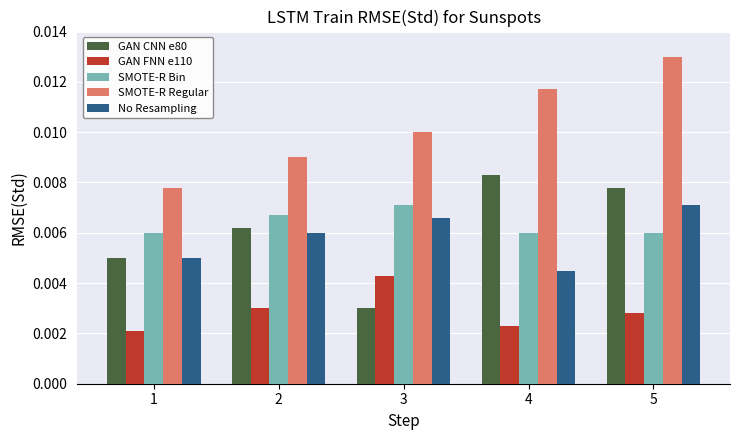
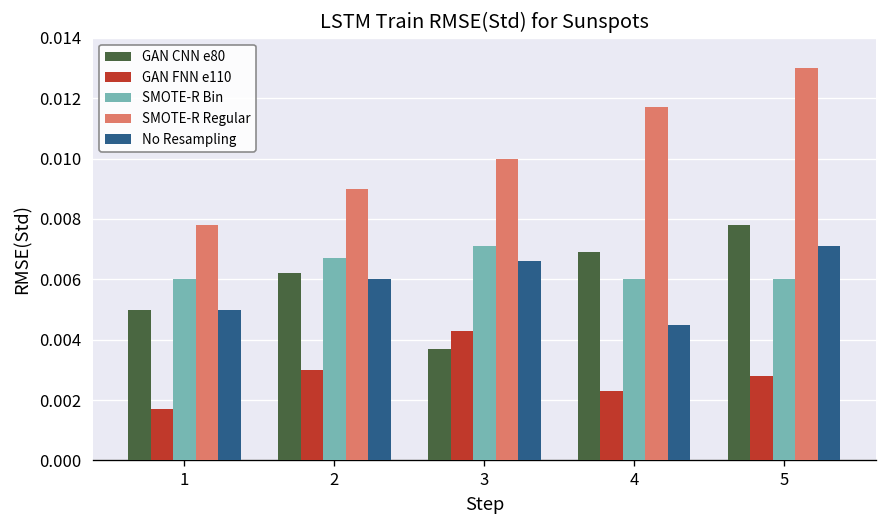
GAN FNN e110, 1: 0.0021 -> 0.0017
GAN CNN e80, 3: 0.0030 -> 0.0037
GAN CNN e80, 4: 0.0083 -> 0.0069
